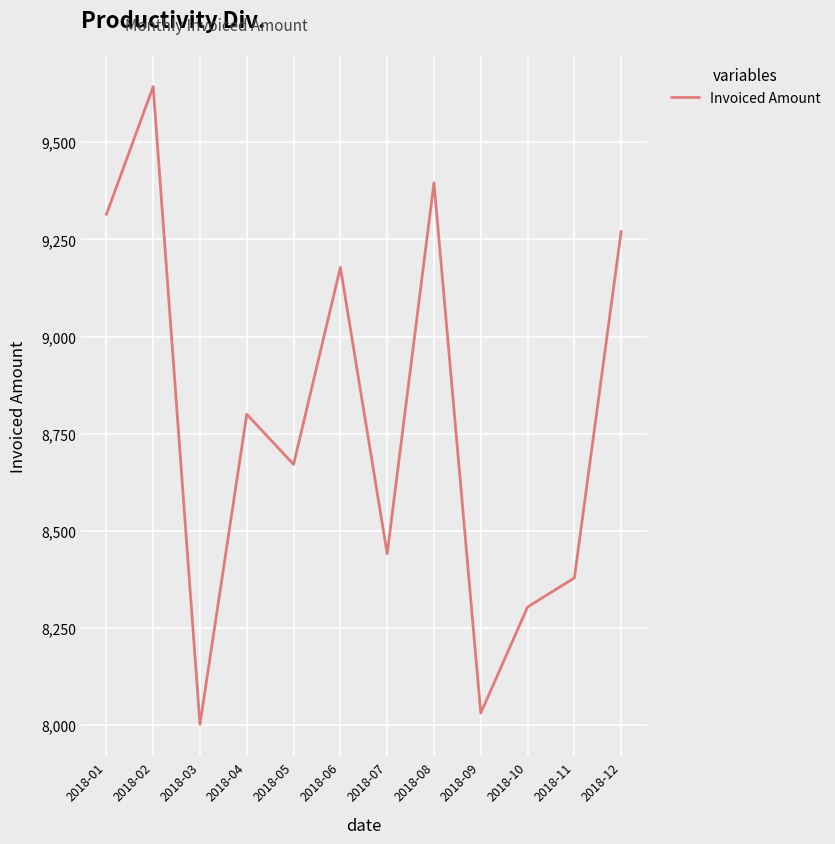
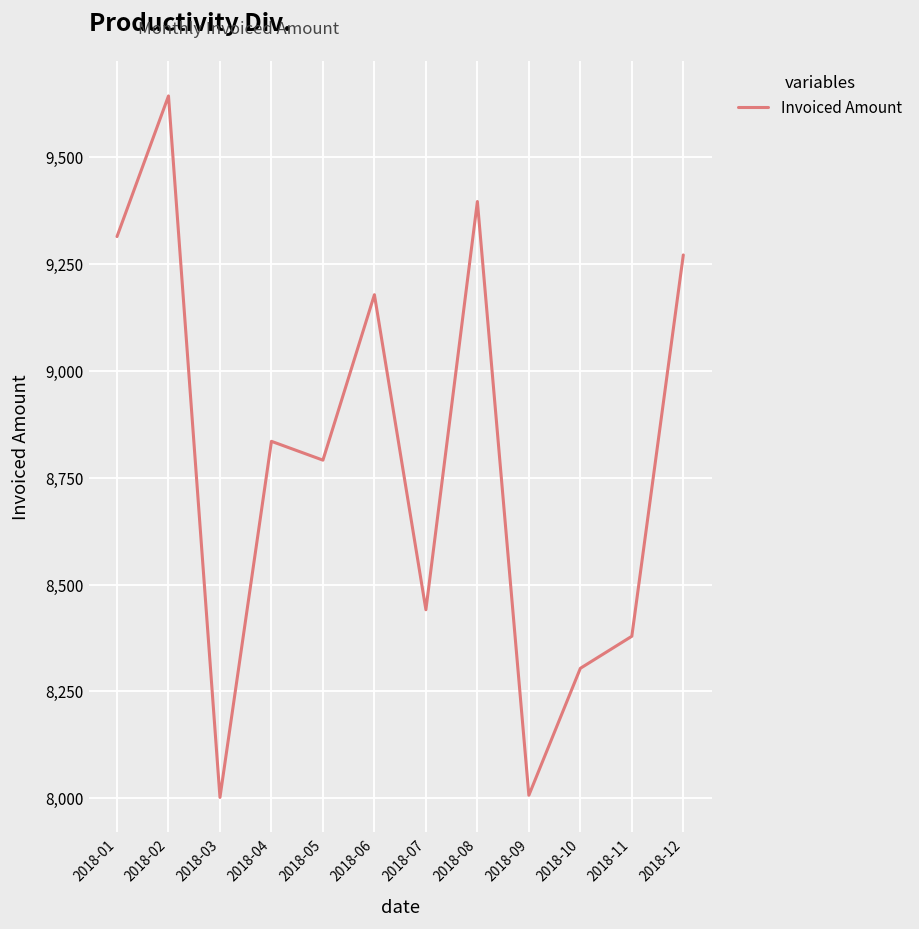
2018-04: 8,800 -> 8,840
2018-05: 8,670 -> 8,790
2018-09: 8,030 -> 8,010
